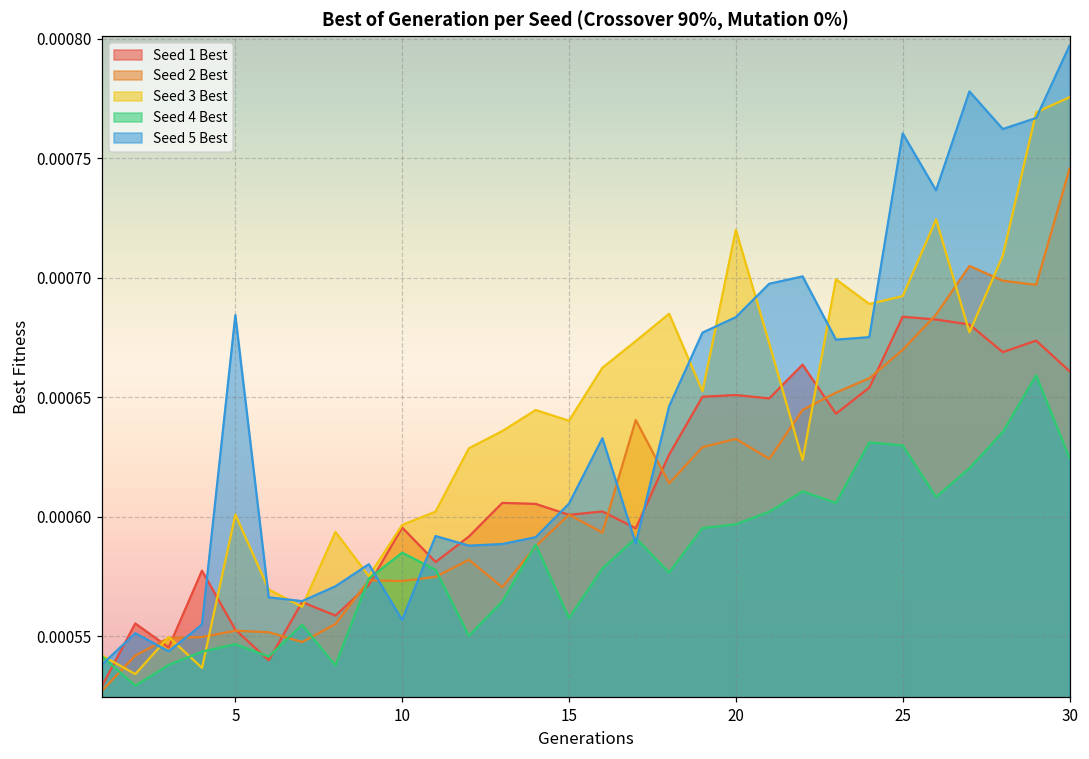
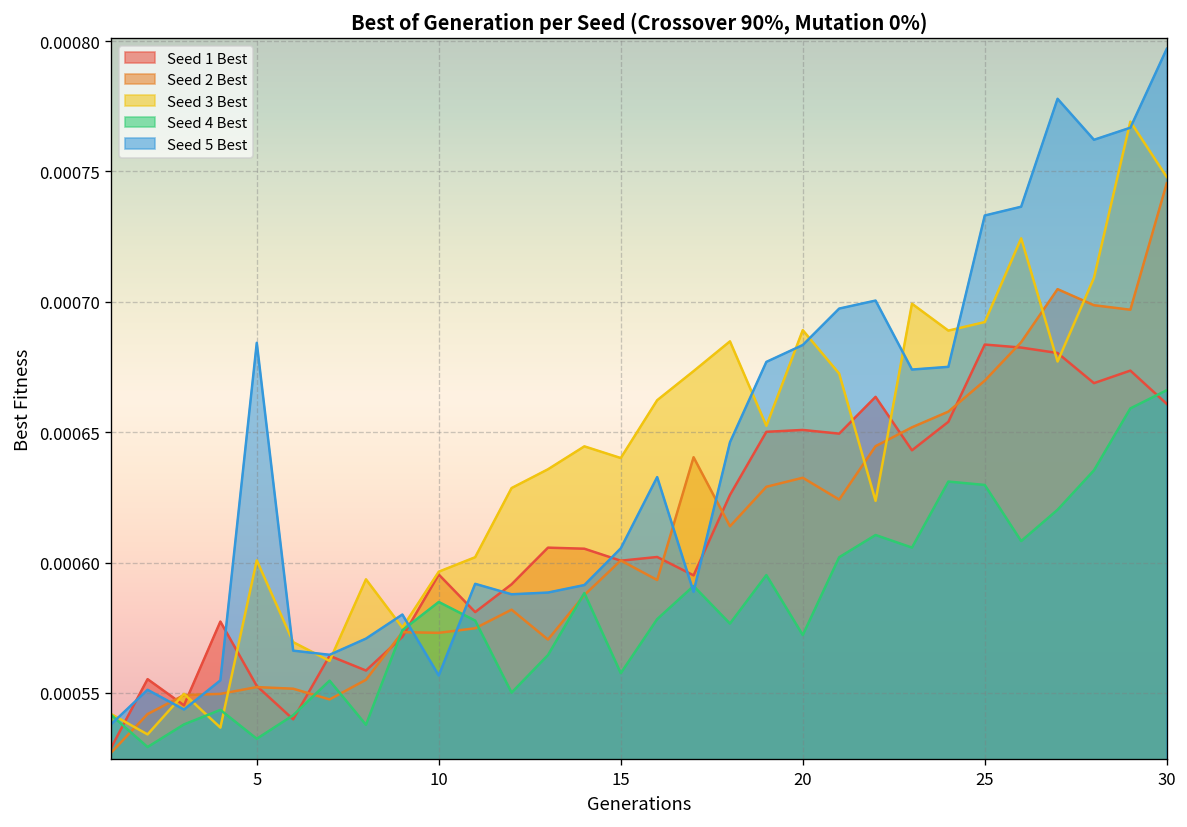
Seed 4 Best, 5: 0.000547 -> 0.000532
Seed 3 Best, 20: 0.000720 -> 0.000689
Seed 4 Best, 20: 0.000597 -> 0.000572
Seed 5 Best, 25: 0.000760 -> 0.000733
Seed 3 Best, 30: 0.000775 -> 0.000748
Seed 4 Best, 30: 0.000625 -> 0.000666
